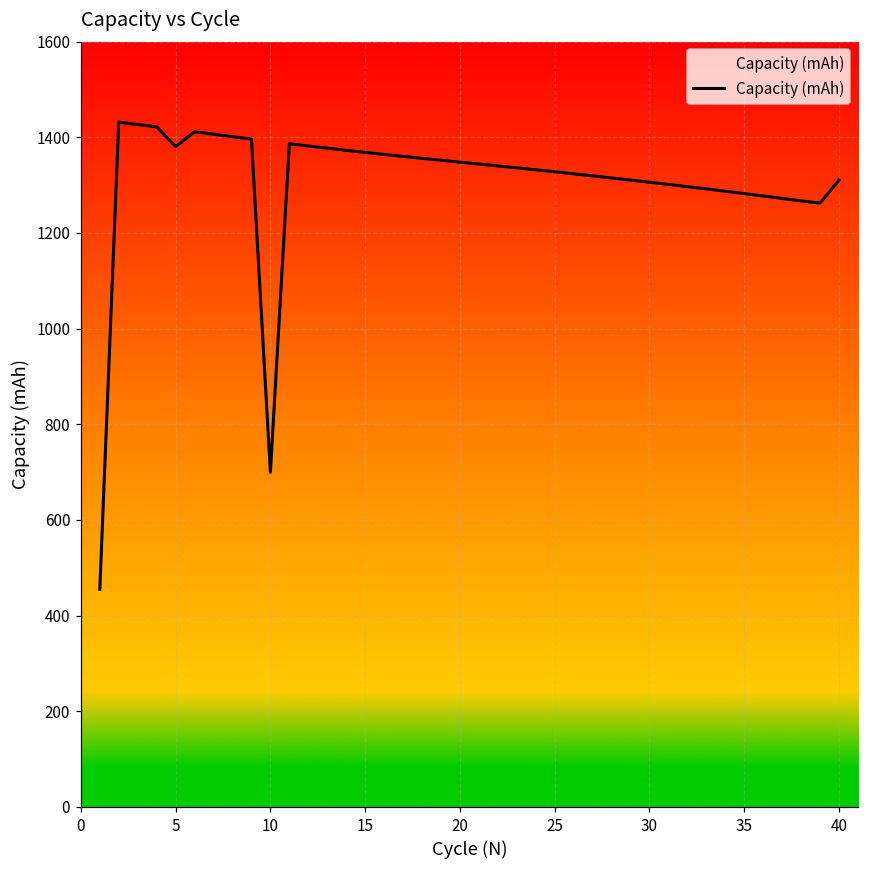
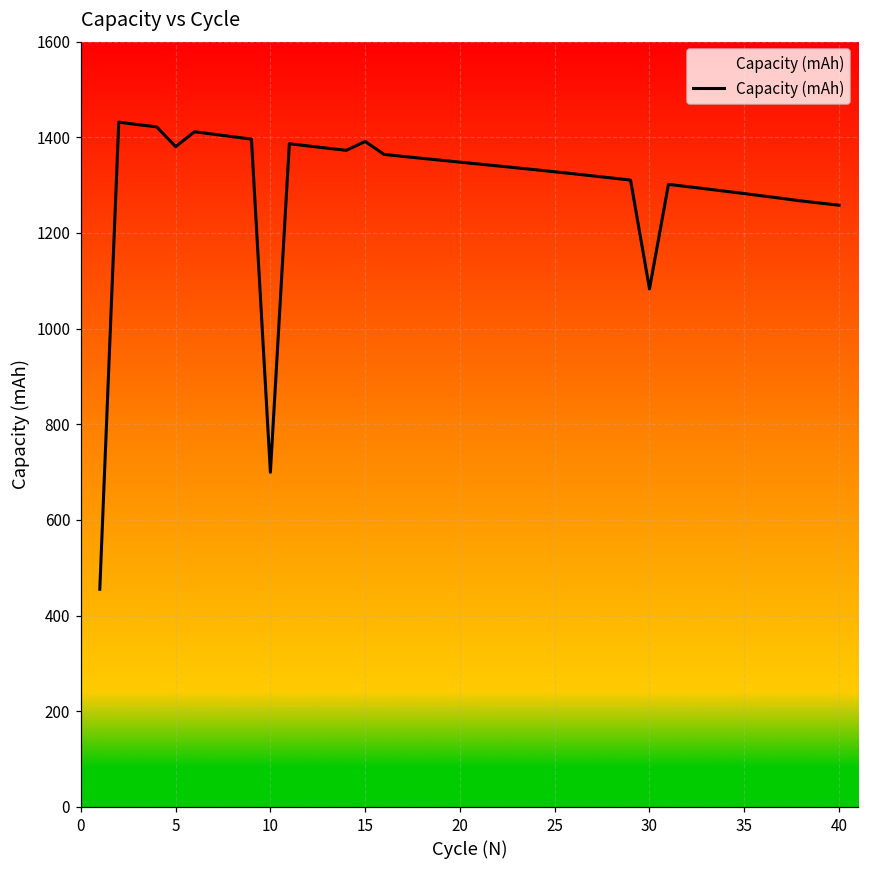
15: 1370 -> 1390
30: 1310 -> 1080
40: 1310 -> 1260
